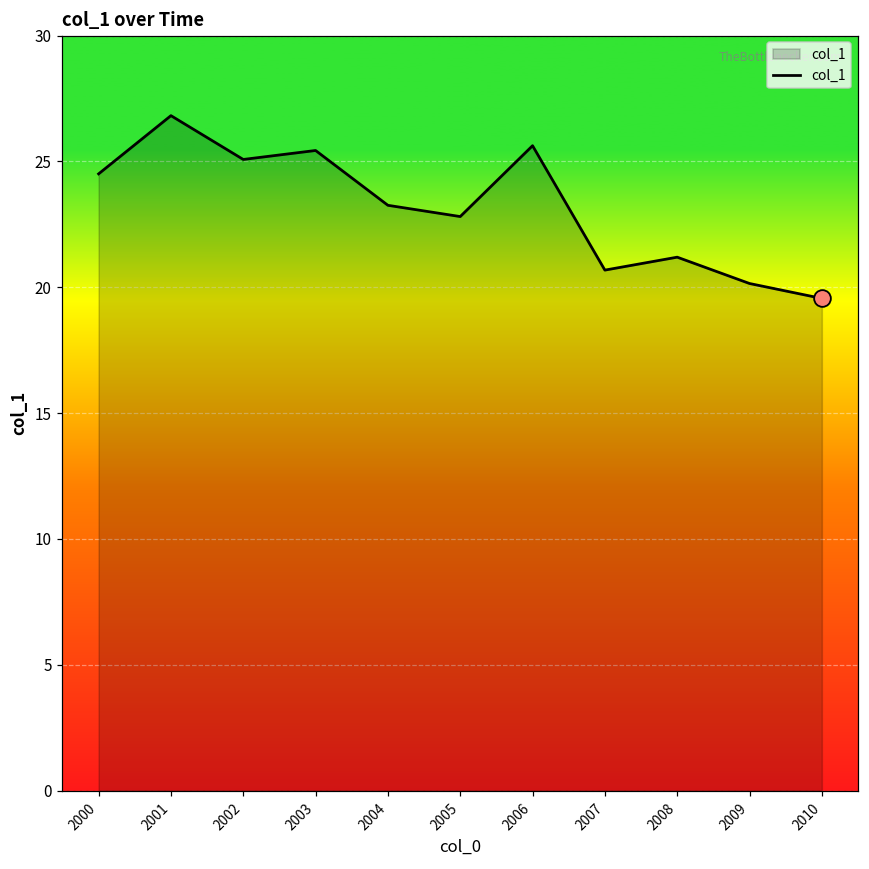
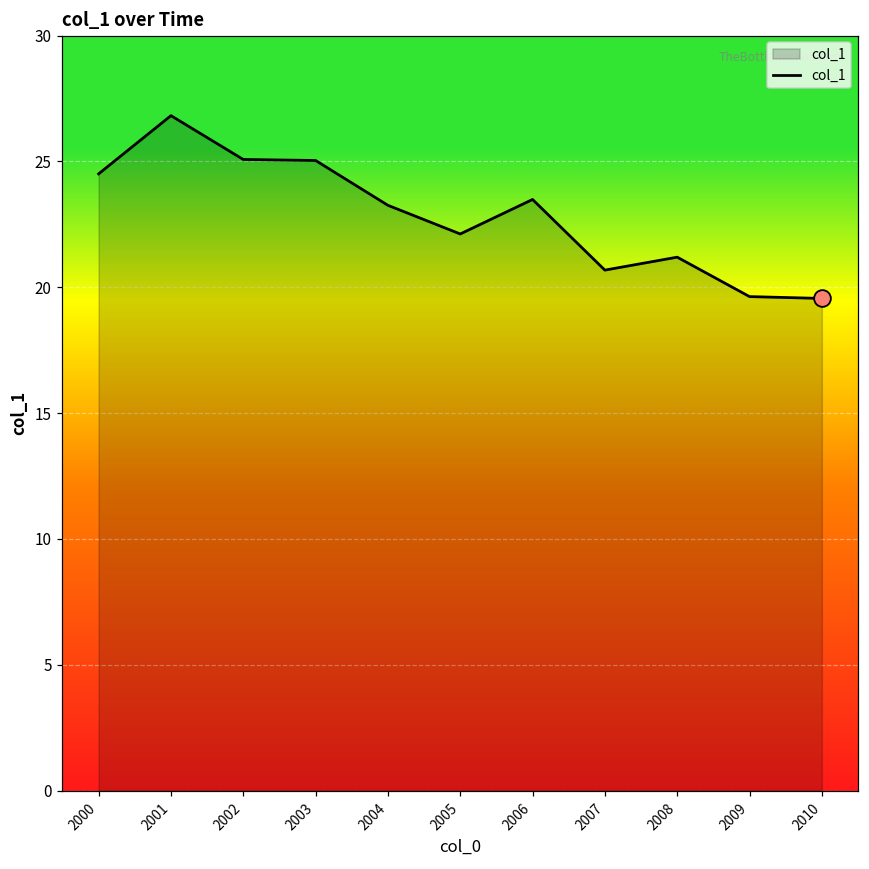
col_1, 2003: 25.4 -> 25.0
col_1, 2005: 22.8 -> 22.1
col_1, 2006: 25.6 -> 23.5
col_1, 2009: 20.1 -> 19.6
